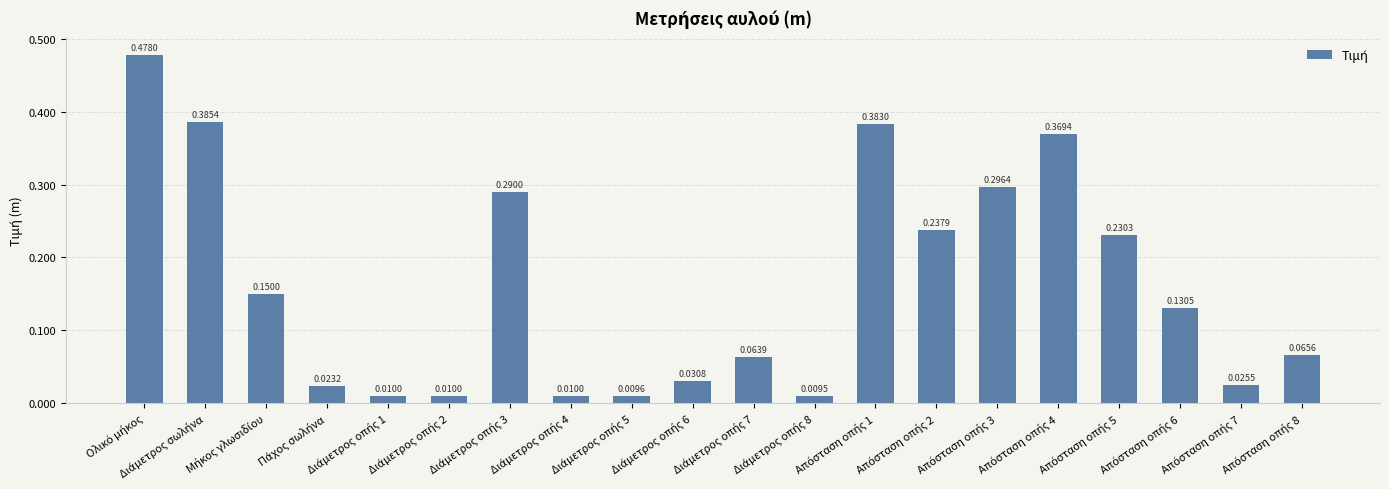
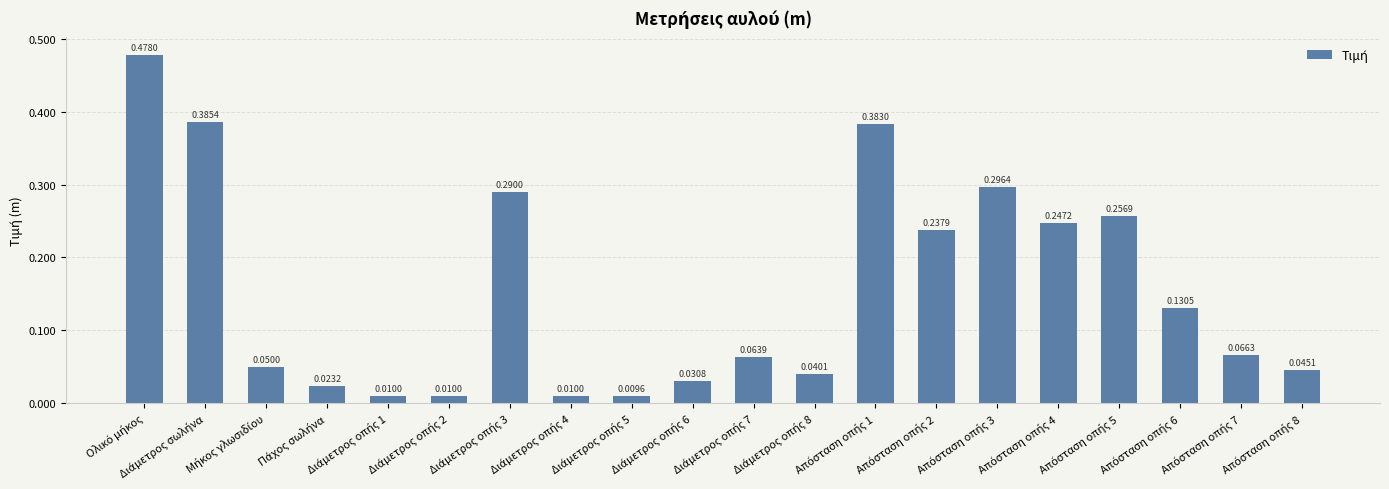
Μήκος γλωσιδίου: 0.1500 -> 0.0500
Διάμετρος οπής 8: 0.0095 -> 0.0401
Απόσταση οπής 4: 0.3694 -> 0.2472
Απόσταση οπής 5: 0.2303 -> 0.2569
Απόσταση οπής 7: 0.0255 -> 0.0663
Απόσταση οπής 8: 0.0656 -> 0.0451
